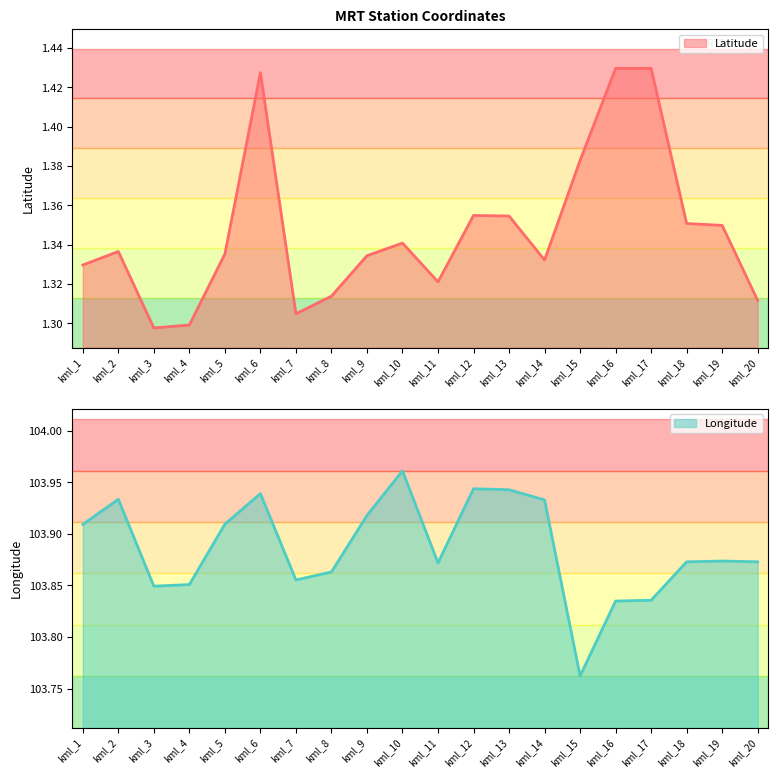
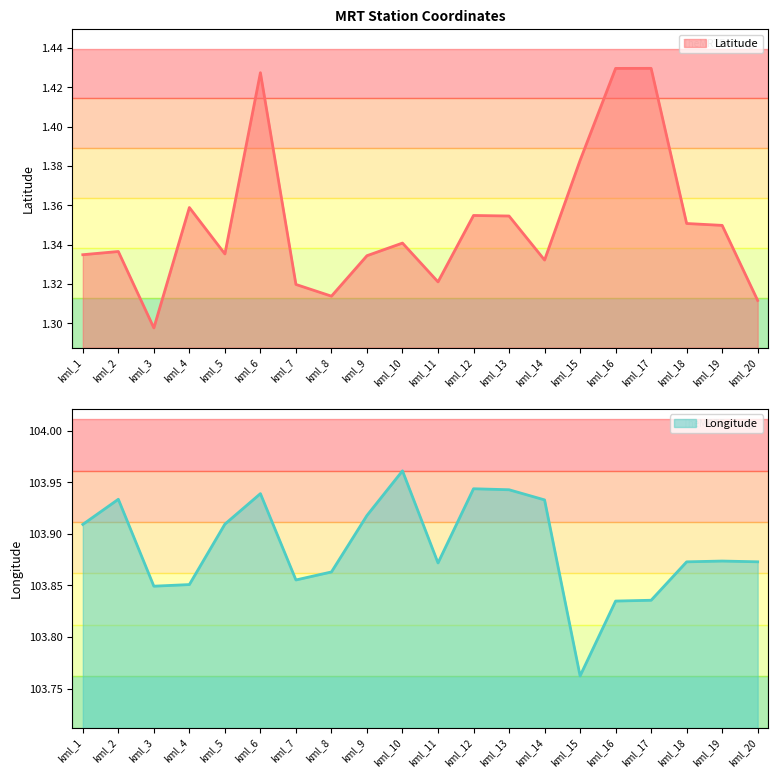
MRT Station Coordinates, kml_1: 1.330 -> 1.335
MRT Station Coordinates, kml_4: 1.299 -> 1.359
MRT Station Coordinates, kml_7: 1.305 -> 1.320
